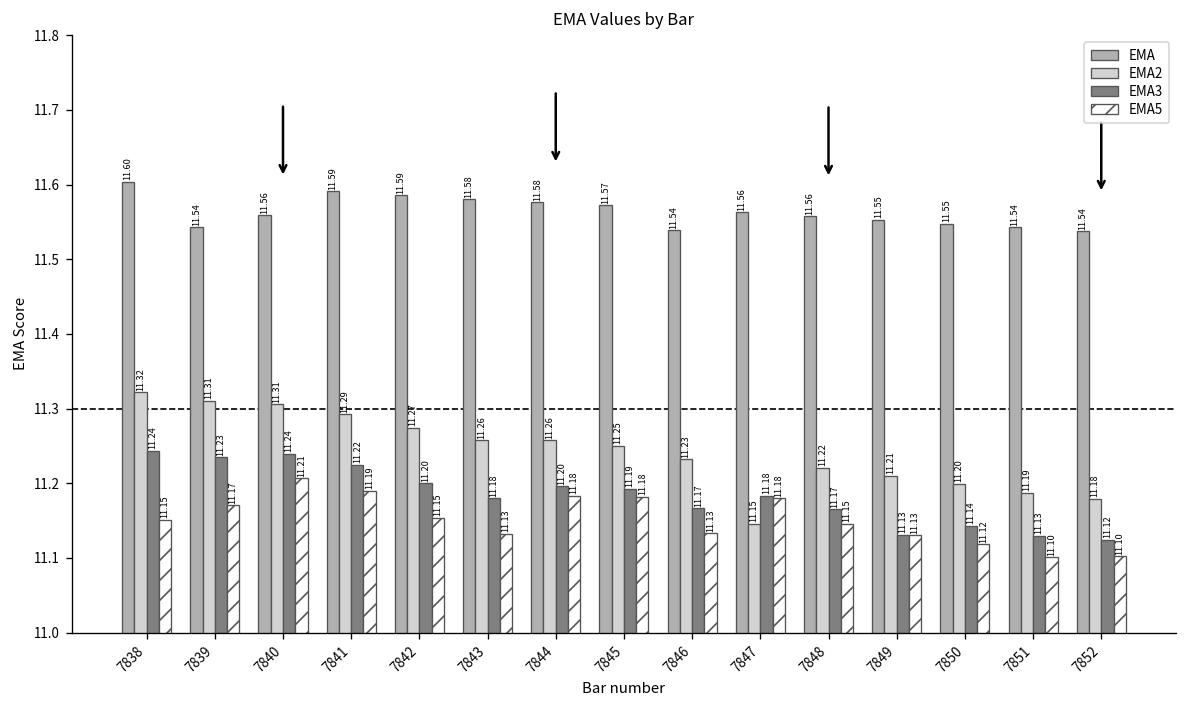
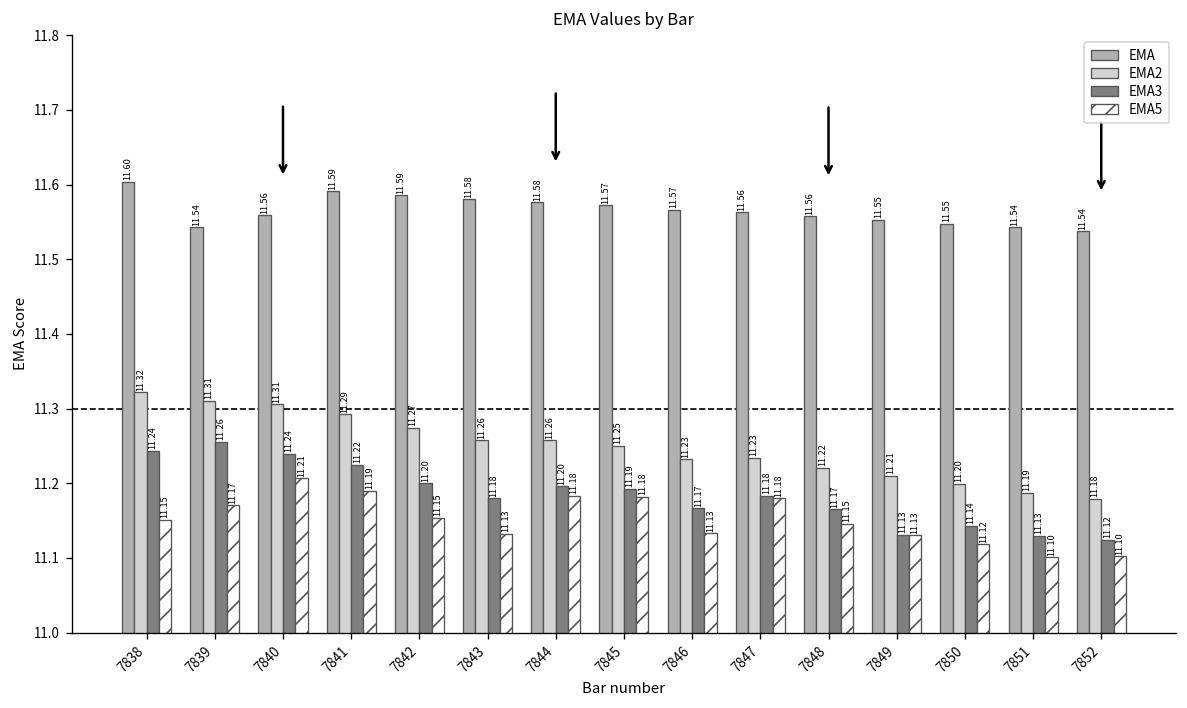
EMA3, 7839: 11.23 -> 11.26
EMA, 7846: 11.54 -> 11.57
EMA2, 7847: 11.15 -> 11.23
